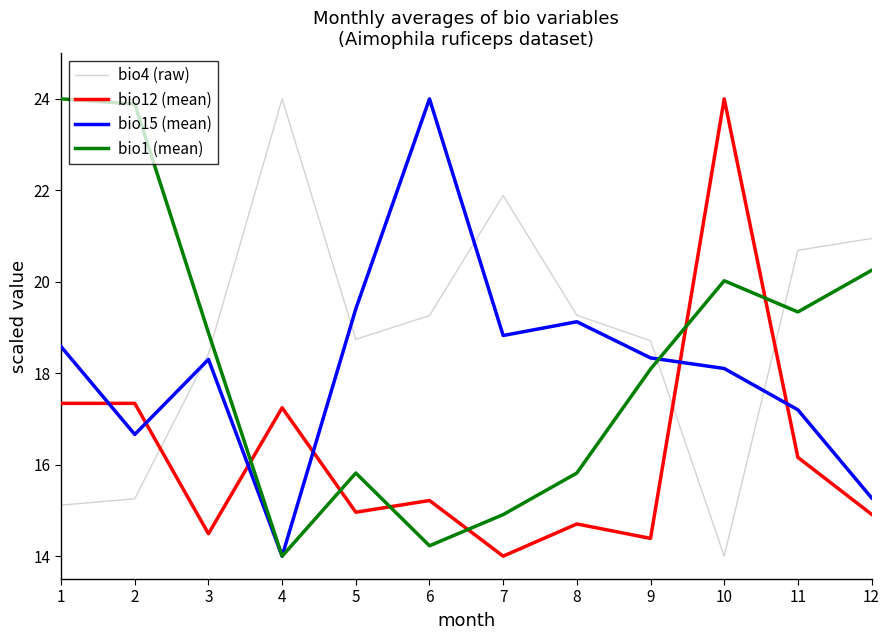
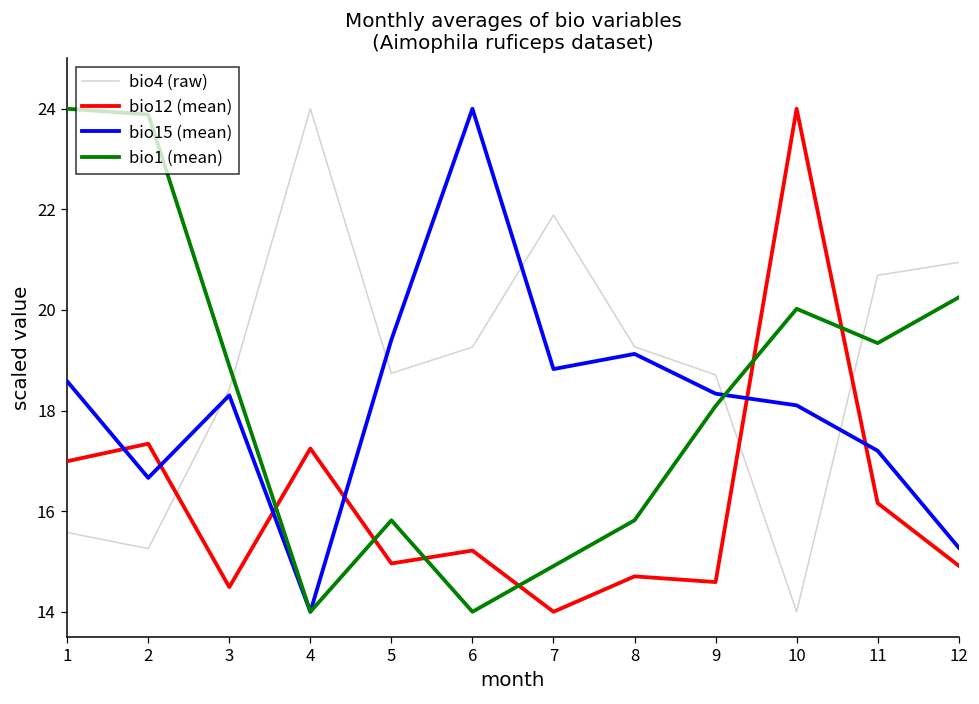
bio4 (raw), 1: 15.1 -> 15.6
bio12 (mean), 1: 17.3 -> 17.0
bio1 (mean), 6: 14.2 -> 14.0
bio12 (mean), 9: 14.4 -> 14.6
